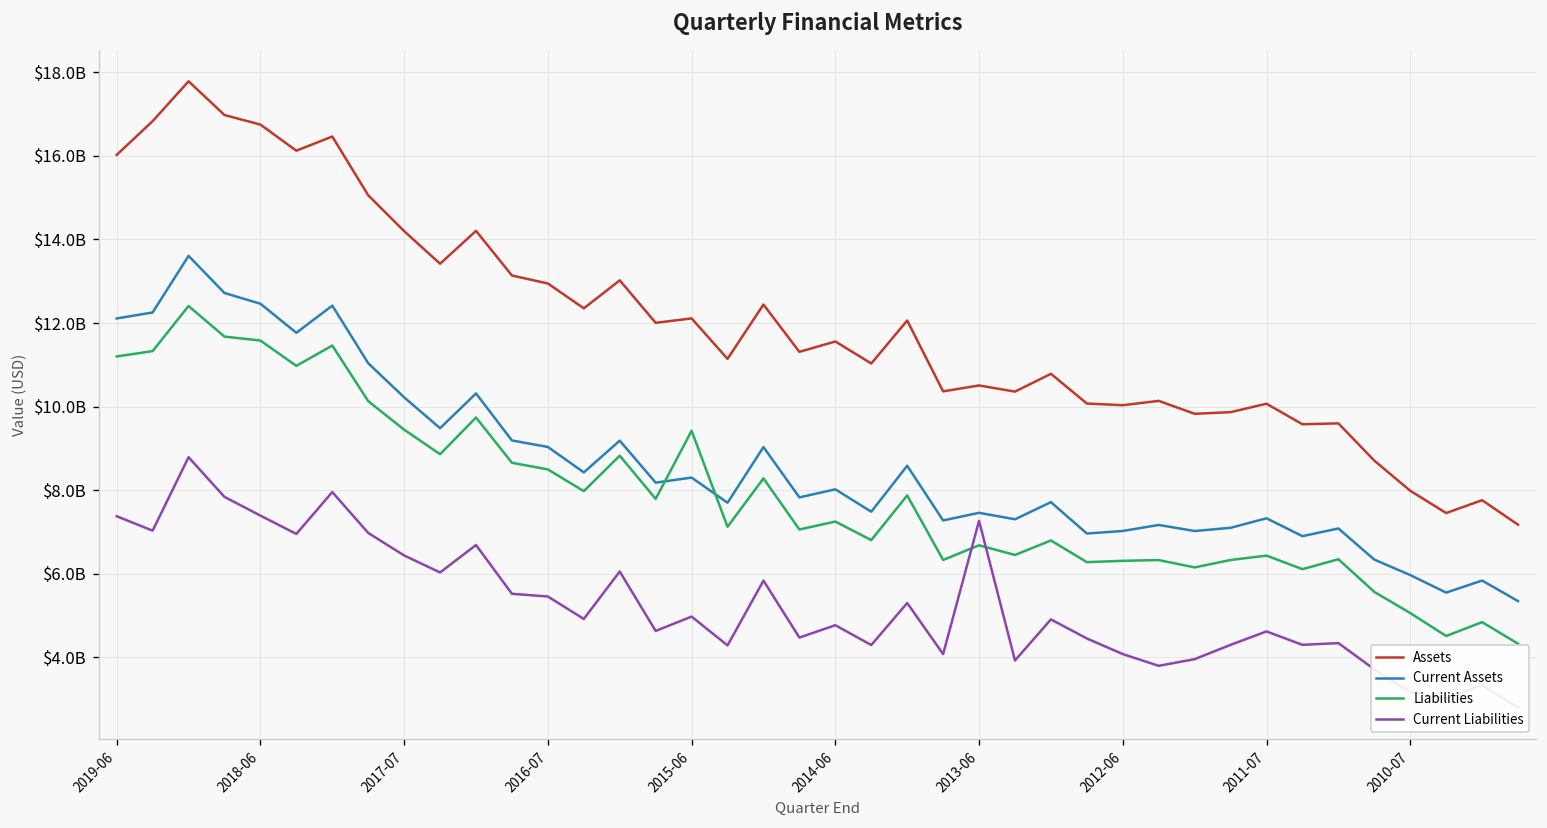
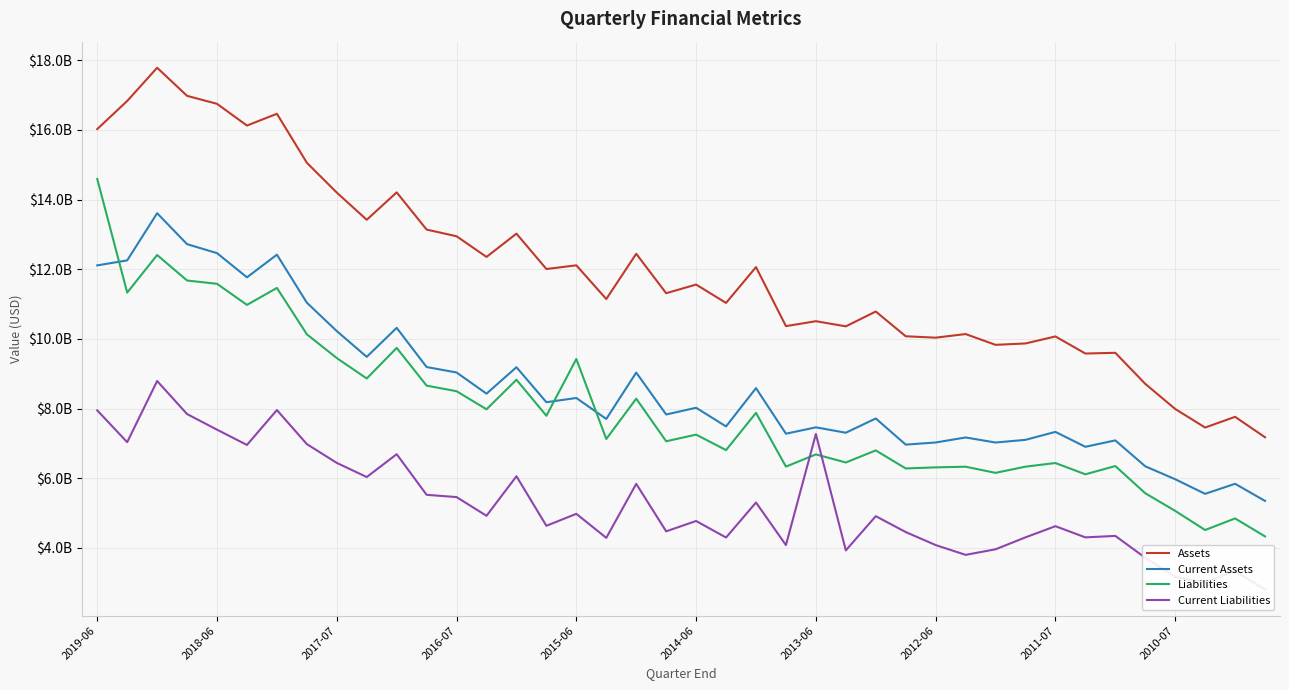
Liabilities, 2019-06: $11200000000 -> $14600000000
Current Liabilities, 2019-06: $7400000000 -> $7900000000
